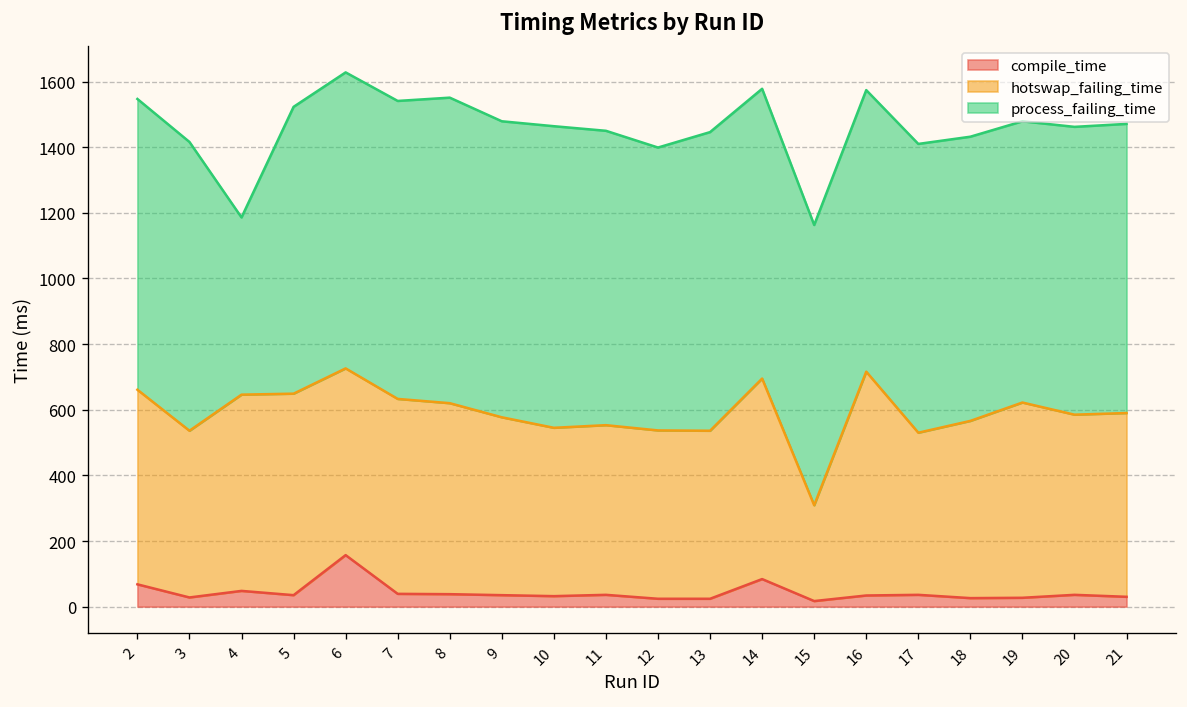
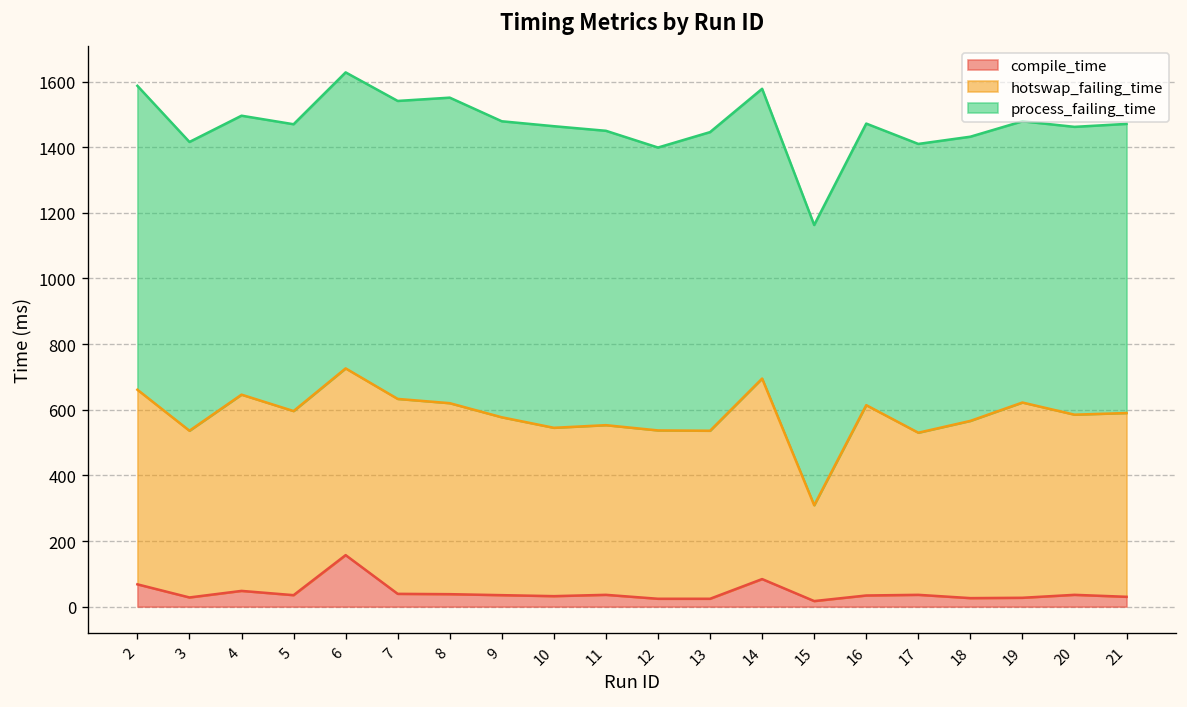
process_failing_time, 2: 890 -> 930
process_failing_time, 4: 540 -> 850
hotswap_failing_time, 5: 610 -> 560
hotswap_failing_time, 16: 680 -> 580
